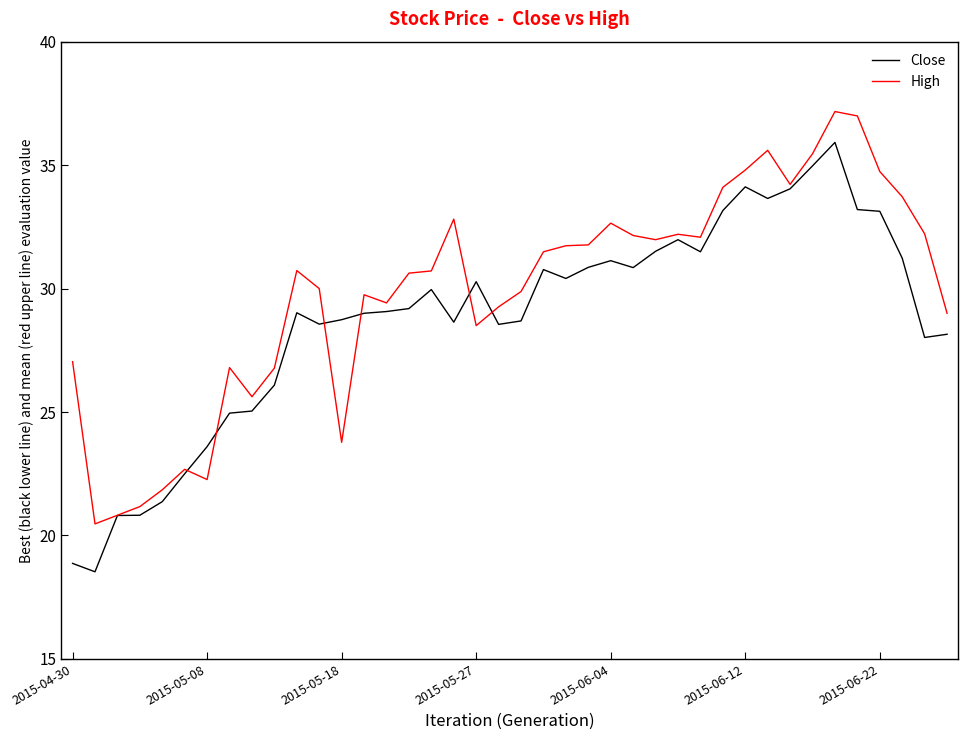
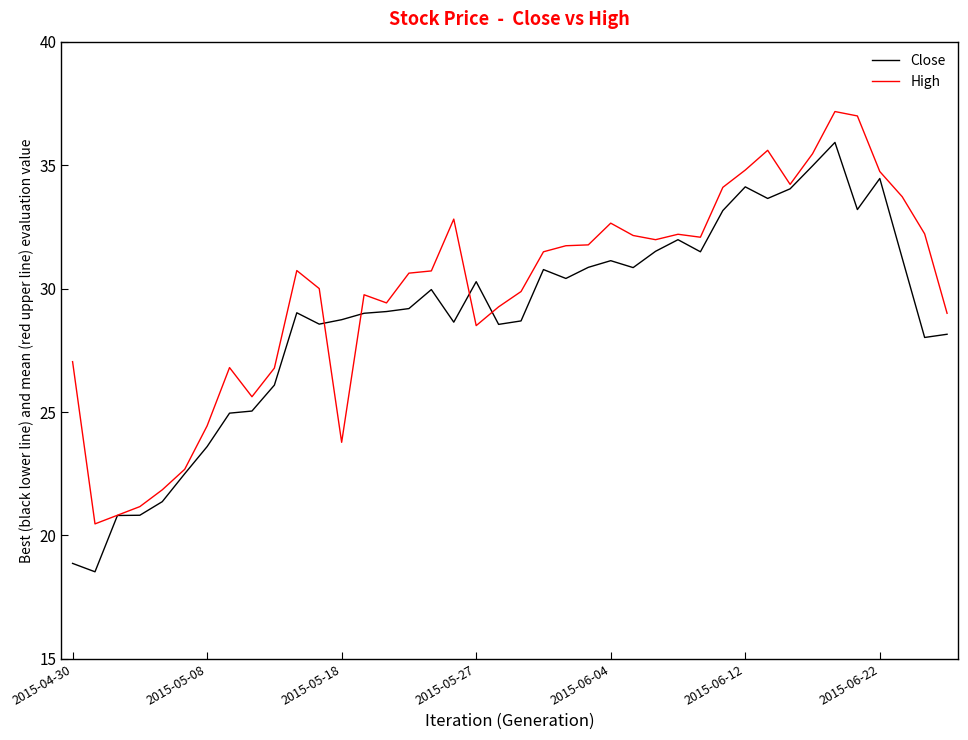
High, 2015-05-08: 22.3 -> 24.4
Close, 2015-06-22: 33.1 -> 34.5
